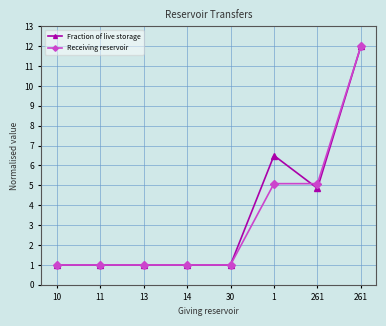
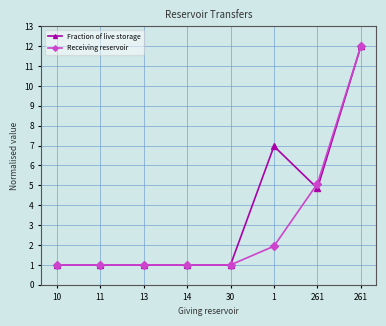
Fraction of live storage, 1: 6.5 -> 7.0
Receiving reservoir, 1: 5.1 -> 1.9
